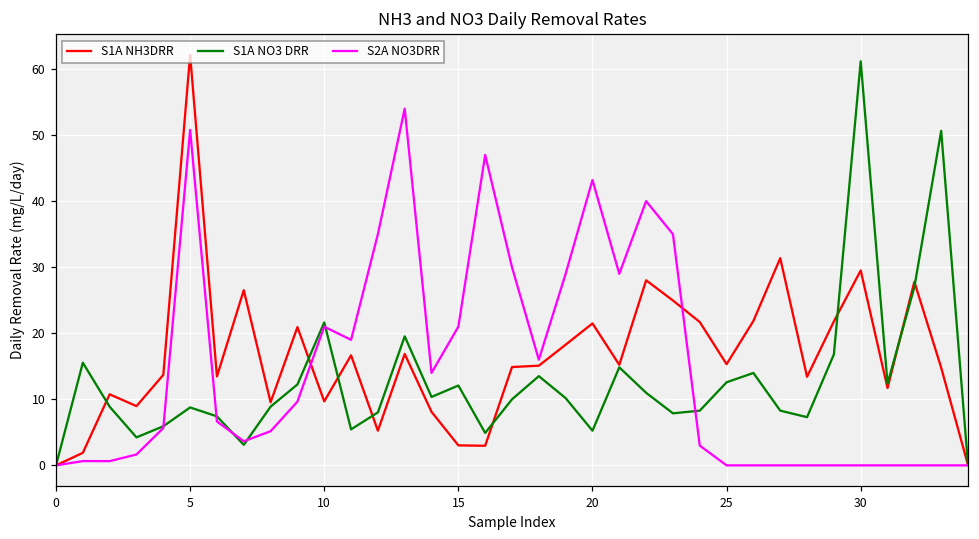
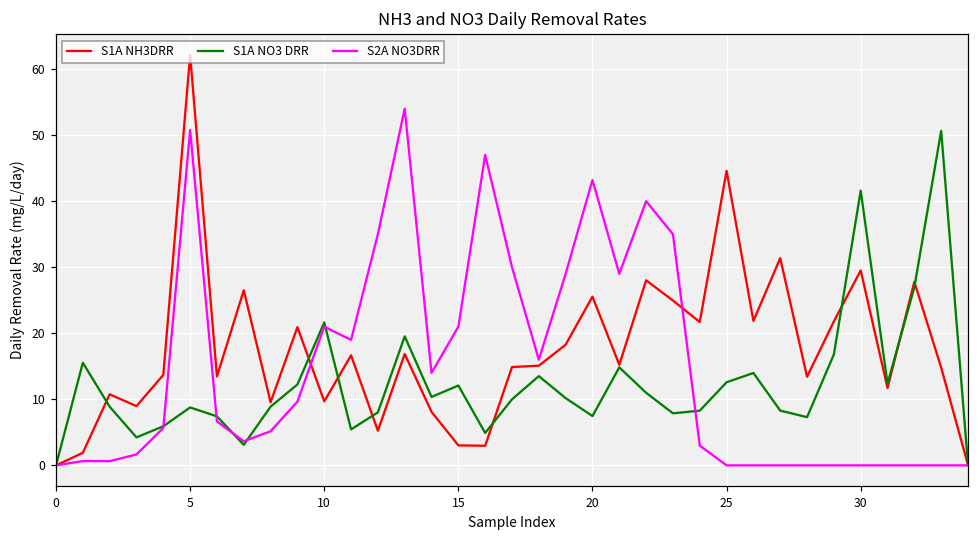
S1A NH3DRR, 20: 21 -> 26
S1A NO3 DRR, 20: 5 -> 7
S1A NH3DRR, 25: 15 -> 45
S1A NO3 DRR, 30: 61 -> 42
